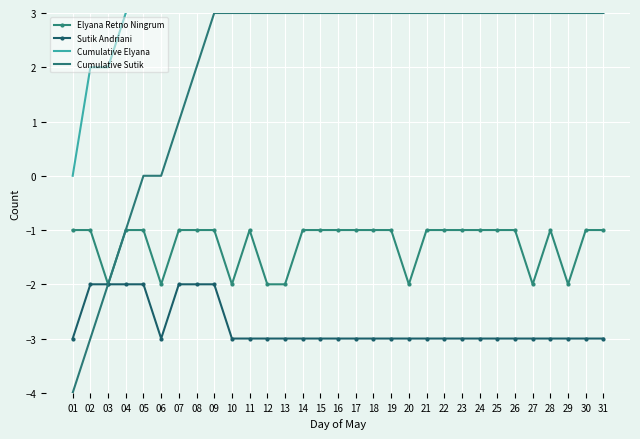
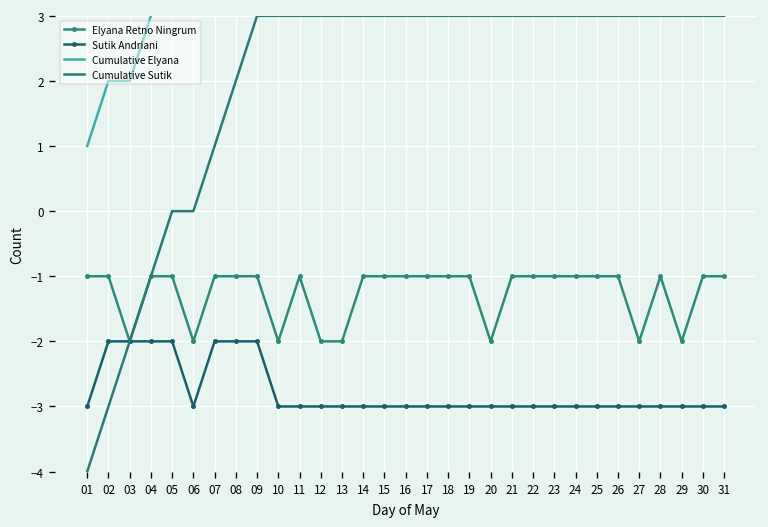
Cumulative Elyana, 01: 0 -> 1
